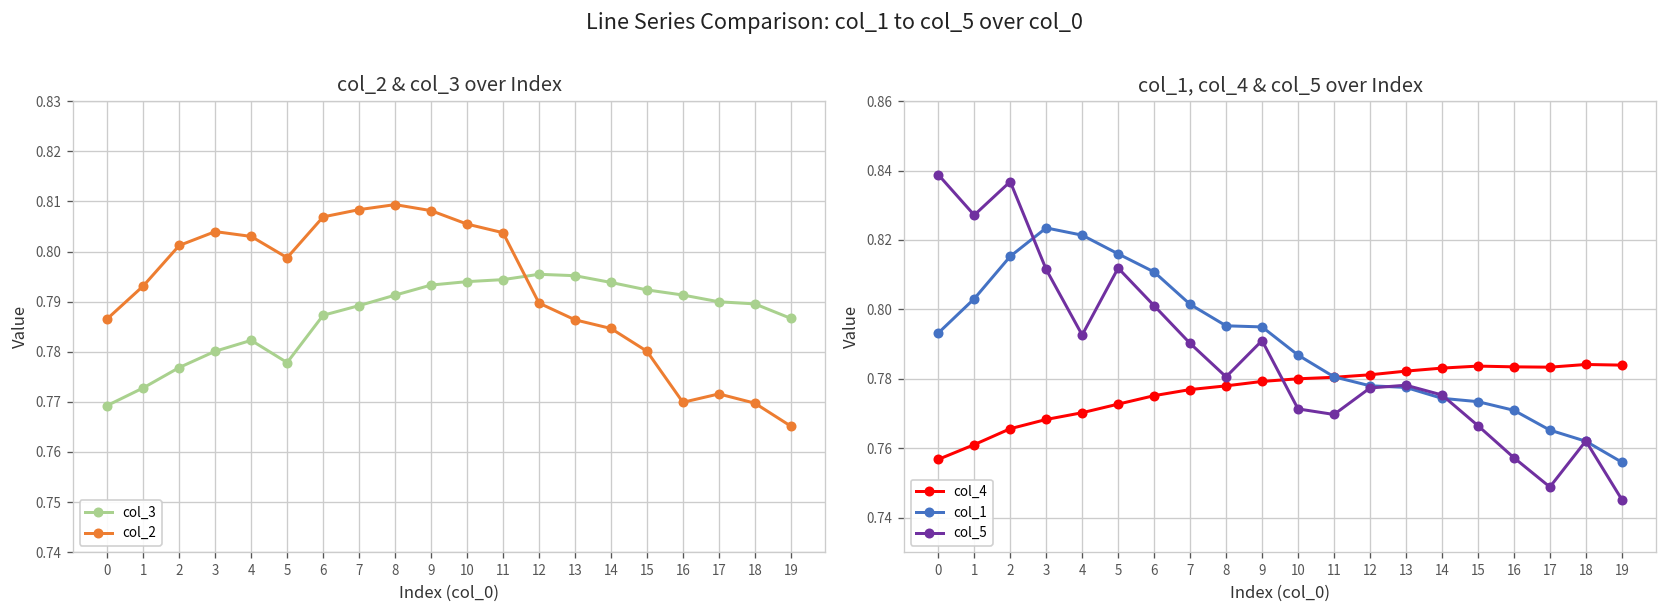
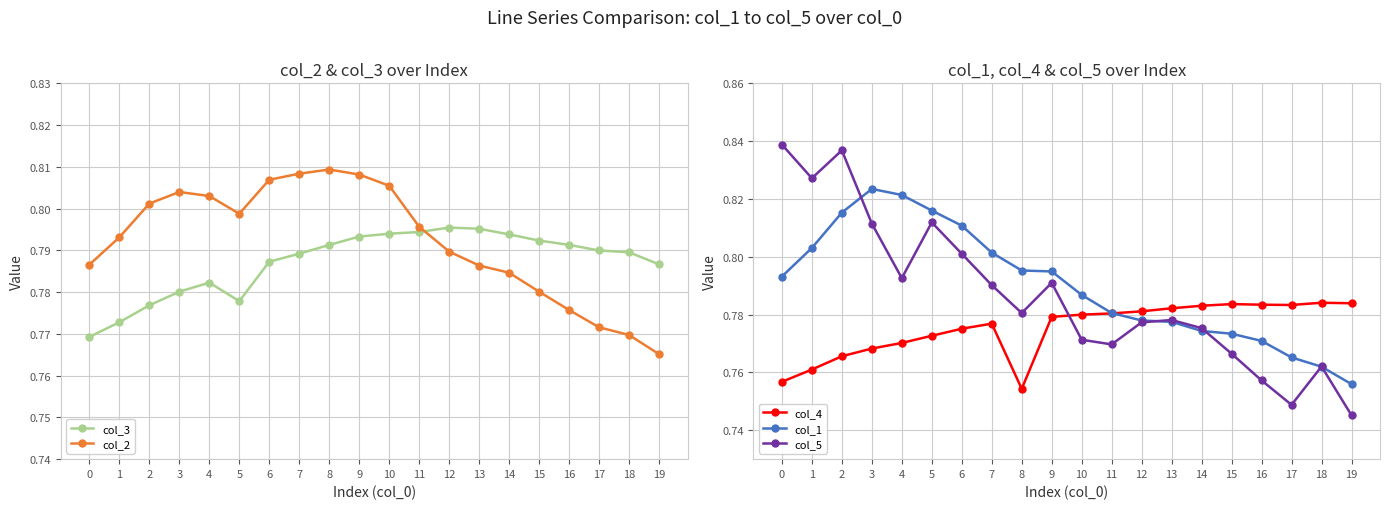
col_2 & col_3 over Index, col_2, 11: 0.804 -> 0.796
col_2 & col_3 over Index, col_2, 16: 0.770 -> 0.776
col_1, col_4 & col_5 over Index, col_4, 8: 0.778 -> 0.754
